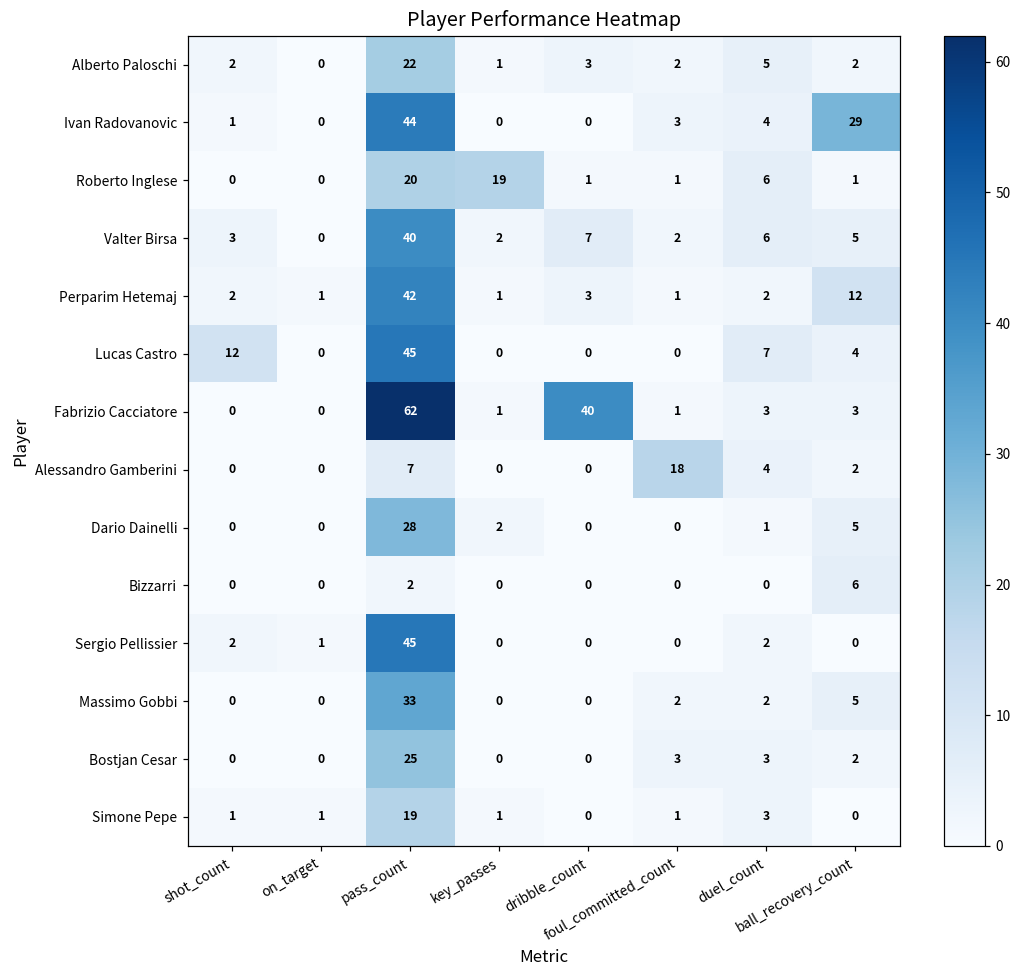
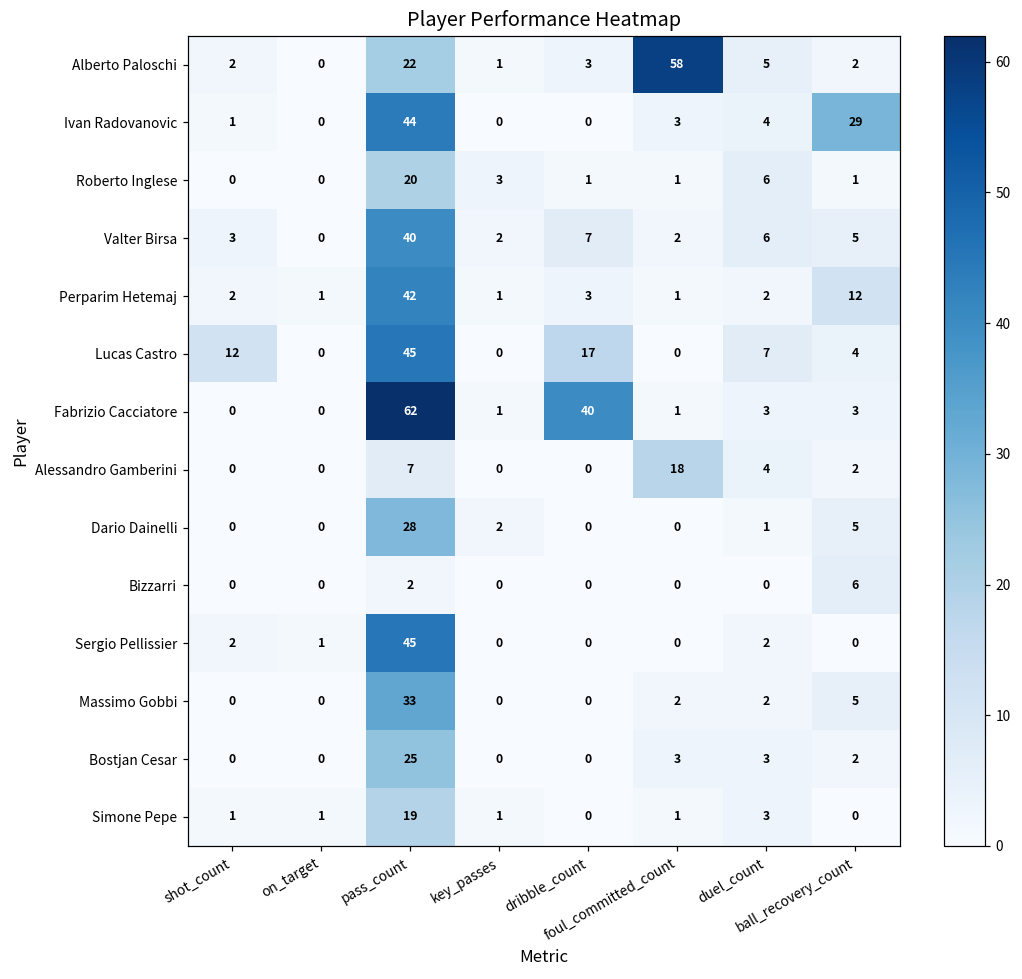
Alberto Paloschi, foul_committed_count: 2 -> 58
Roberto Inglese, key_passes: 19 -> 3
Lucas Castro, dribble_count: 0 -> 17
